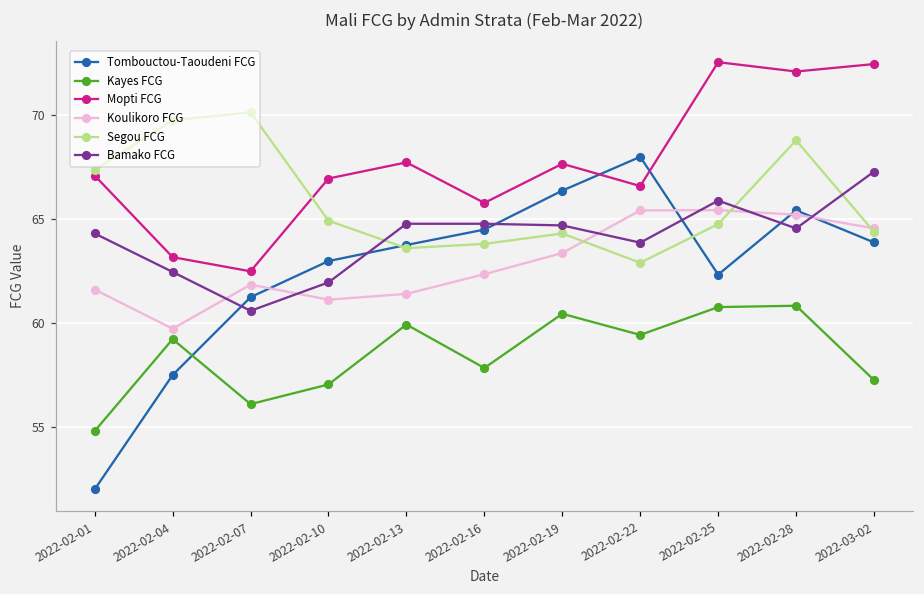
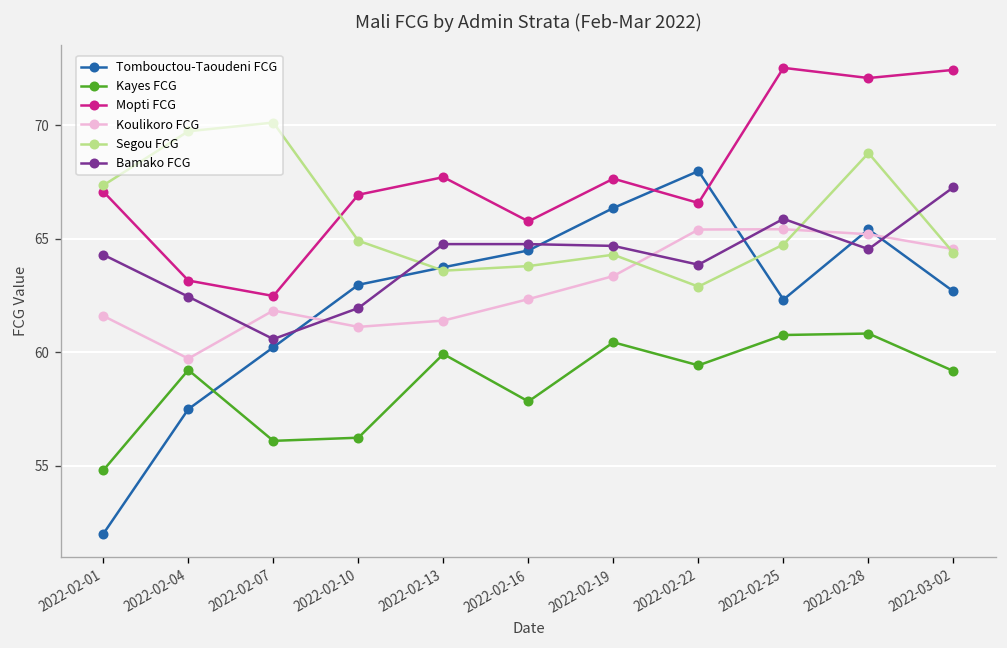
Tombouctou-Taoudeni FCG, 2022-02-07: 61.2 -> 60.2
Kayes FCG, 2022-02-10: 57.0 -> 56.2
Tombouctou-Taoudeni FCG, 2022-03-02: 63.9 -> 62.7
Kayes FCG, 2022-03-02: 57.2 -> 59.2
